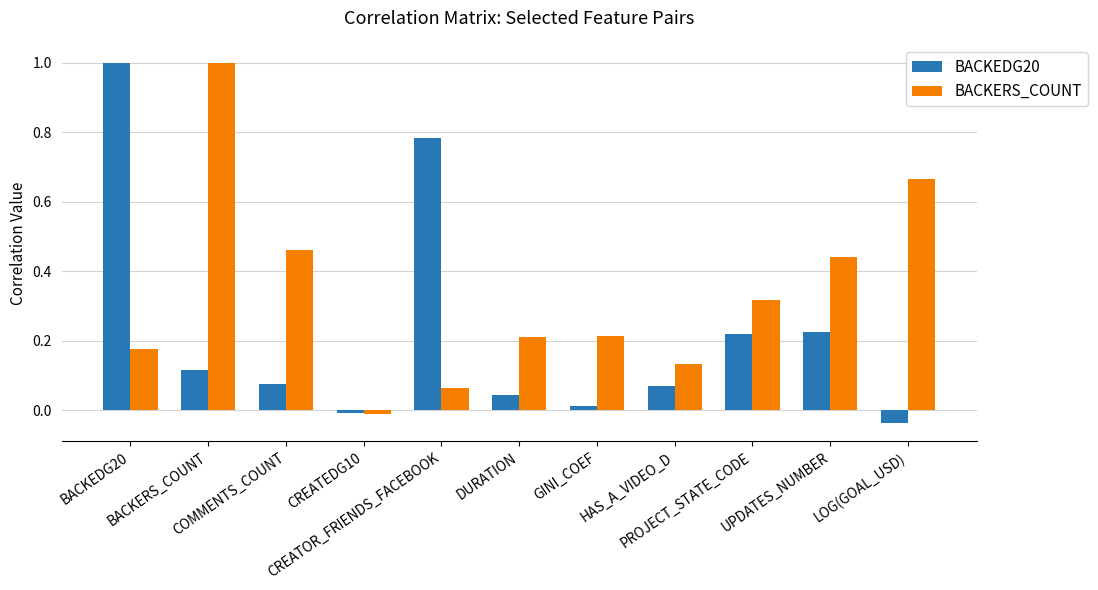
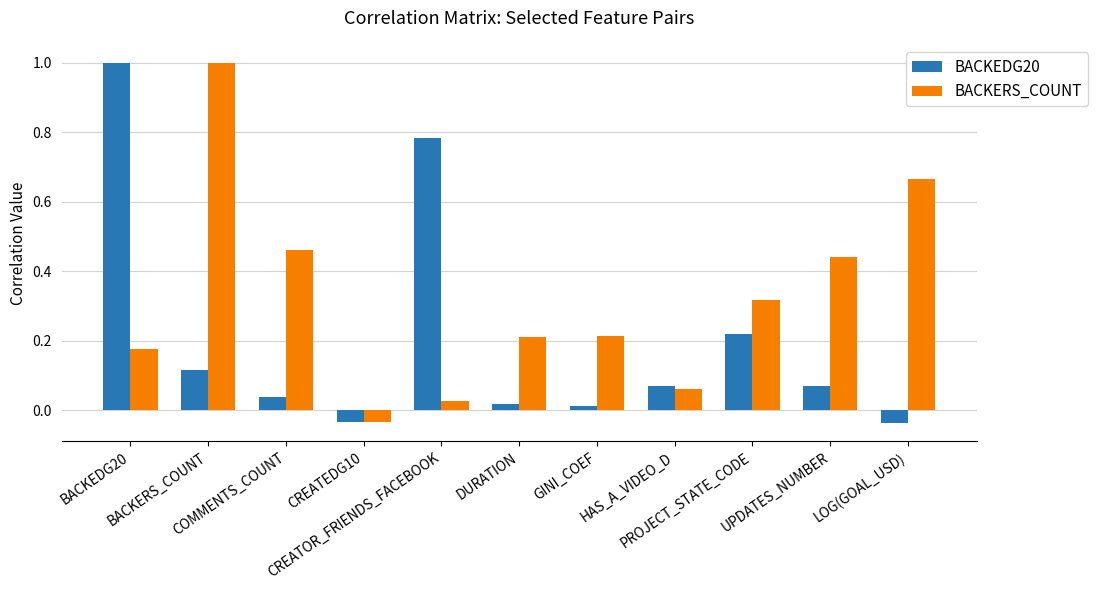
BACKEDG20, COMMENTS_COUNT: 0.08 -> 0.04
BACKEDG20, CREATEDG10: -0.01 -> -0.03
BACKERS_COUNT, CREATEDG10: -0.01 -> -0.03
BACKERS_COUNT, CREATOR_FRIENDS_FACEBOOK: 0.06 -> 0.03
BACKEDG20, DURATION: 0.04 -> 0.02
BACKERS_COUNT, HAS_A_VIDEO_D: 0.13 -> 0.06
BACKEDG20, UPDATES_NUMBER: 0.23 -> 0.07
